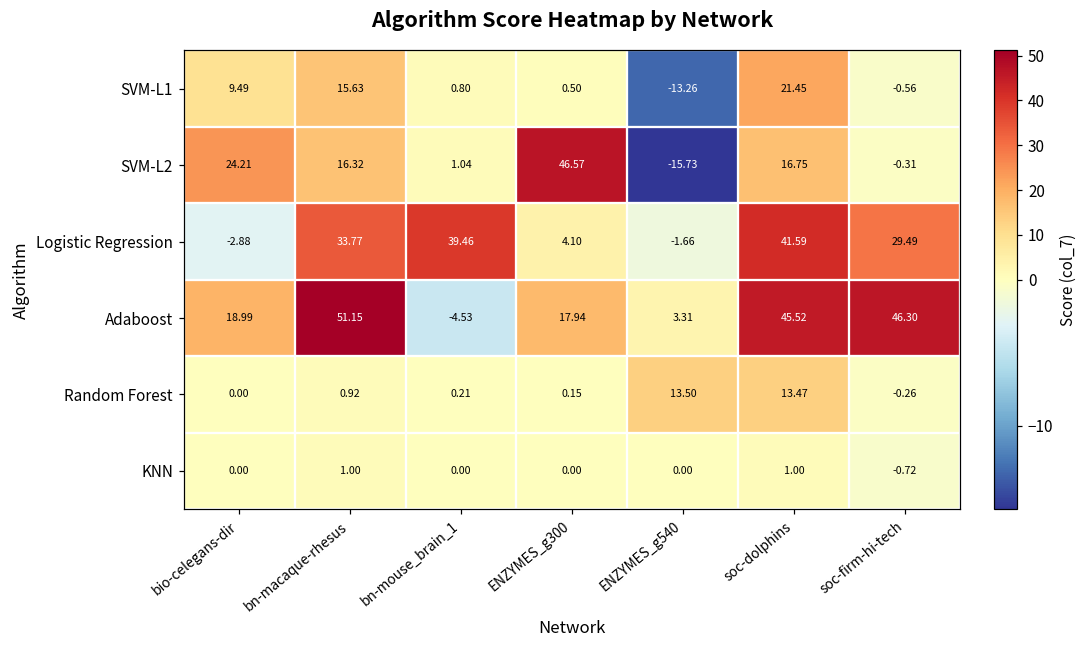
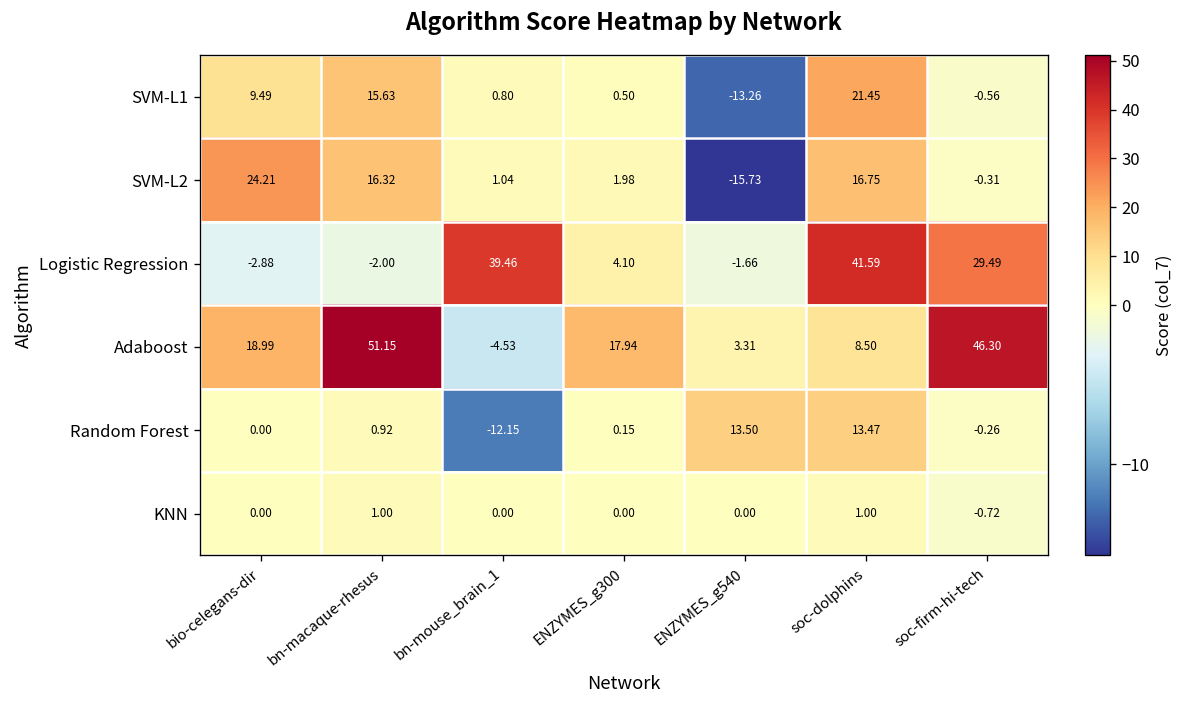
SVM-L2, ENZYMES_g300: 46.57 -> 1.98
Logistic Regression, bn-macaque-rhesus: 33.77 -> -2.00
Adaboost, soc-dolphins: 45.52 -> 8.50
Random Forest, bn-mouse_brain_1: 0.21 -> -12.15
